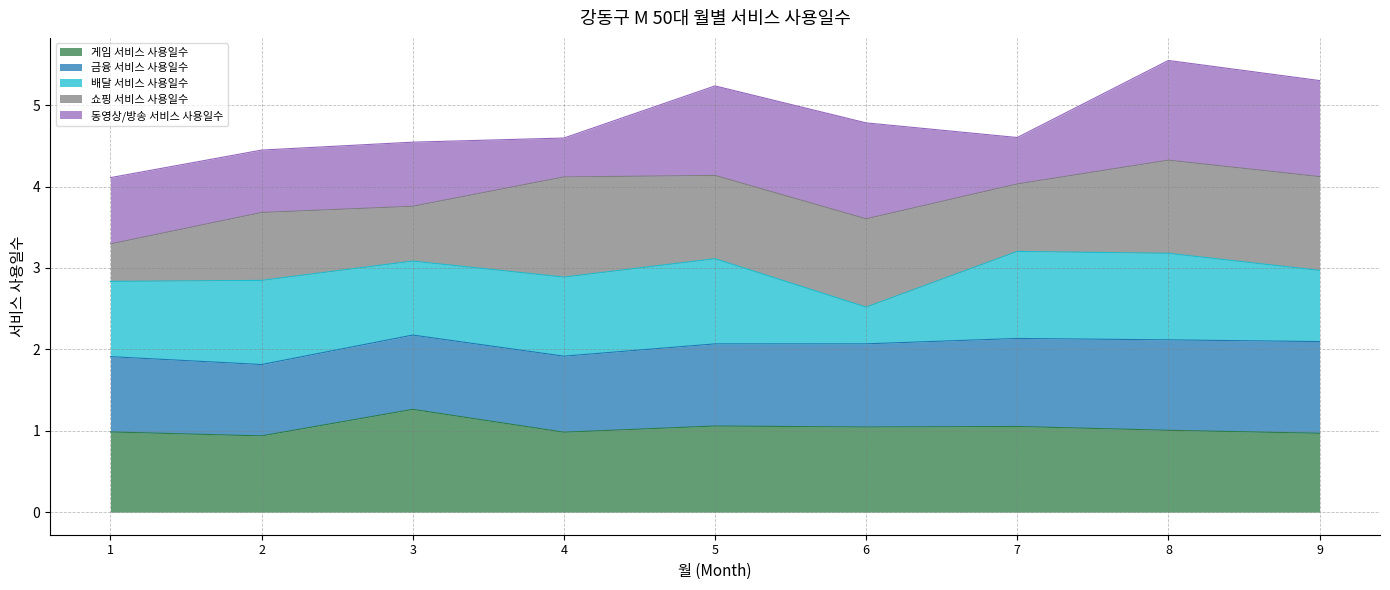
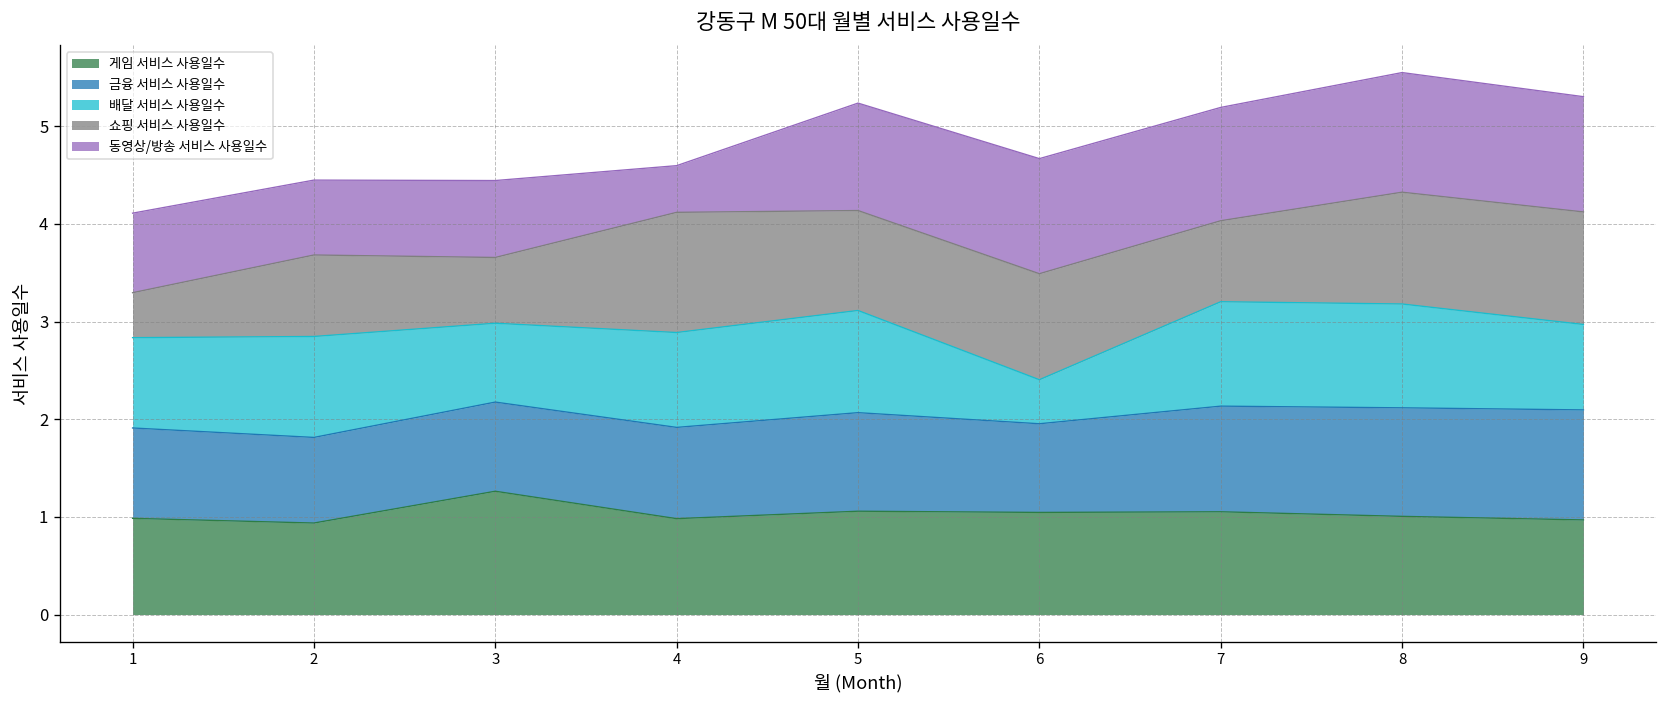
배달 서비스 사용일수, 3: 0.9 -> 0.8
금융 서비스 사용일수, 6: 1.0 -> 0.9
동영상/방송 서비스 사용일수, 7: 0.6 -> 1.2
